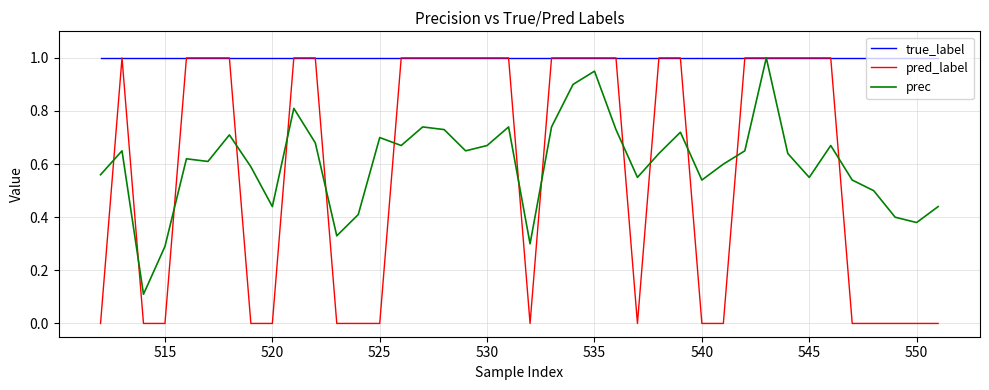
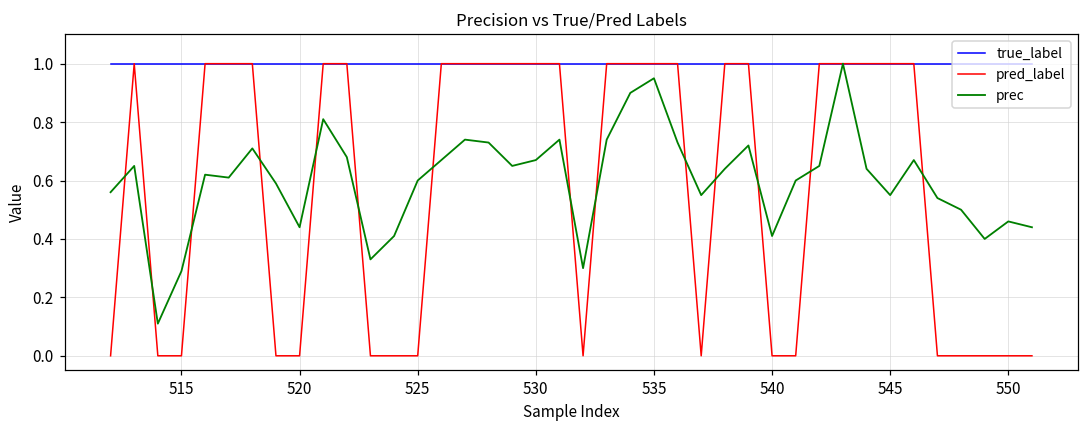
prec, 525: 0.7 -> 0.6
prec, 540: 0.54 -> 0.41
prec, 550: 0.38 -> 0.46
